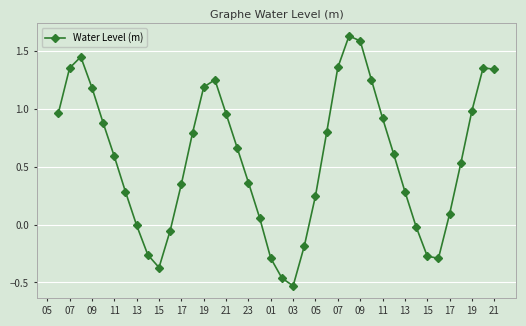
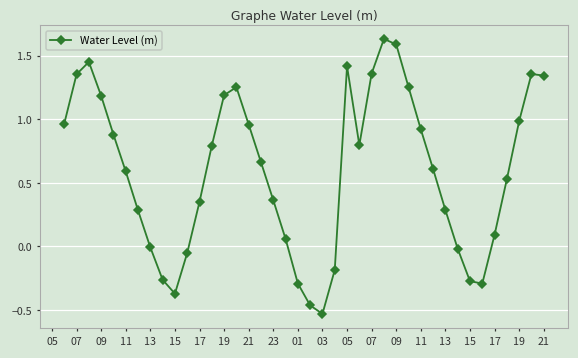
05: 0.25 -> 1.42
